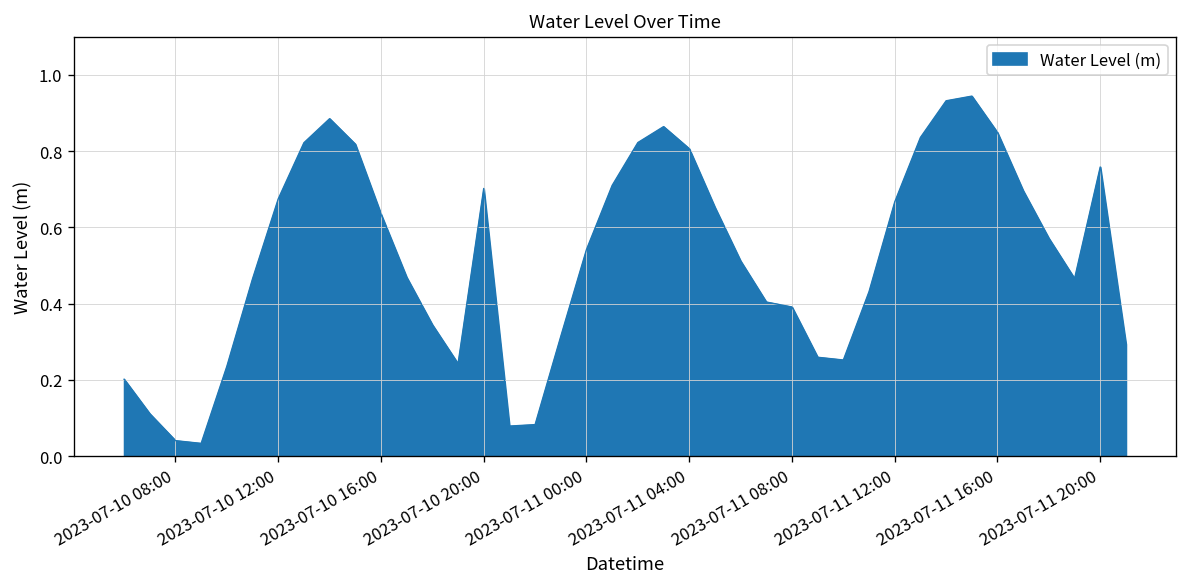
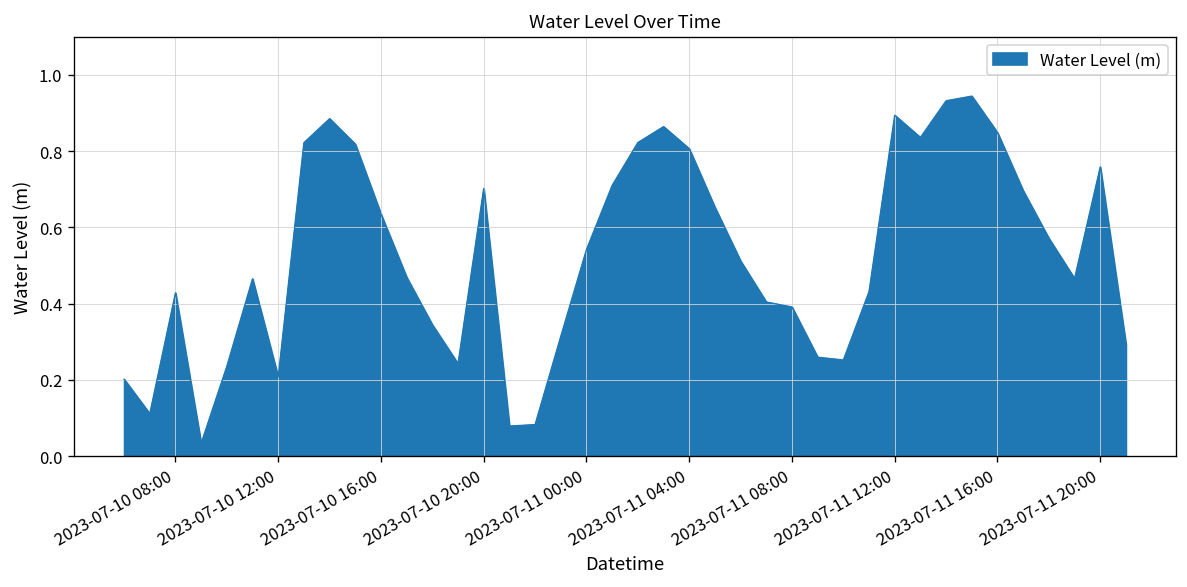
2023-07-10 08:00: 0.04 -> 0.43
2023-07-10 12:00: 0.67 -> 0.21
2023-07-11 12:00: 0.67 -> 0.89
